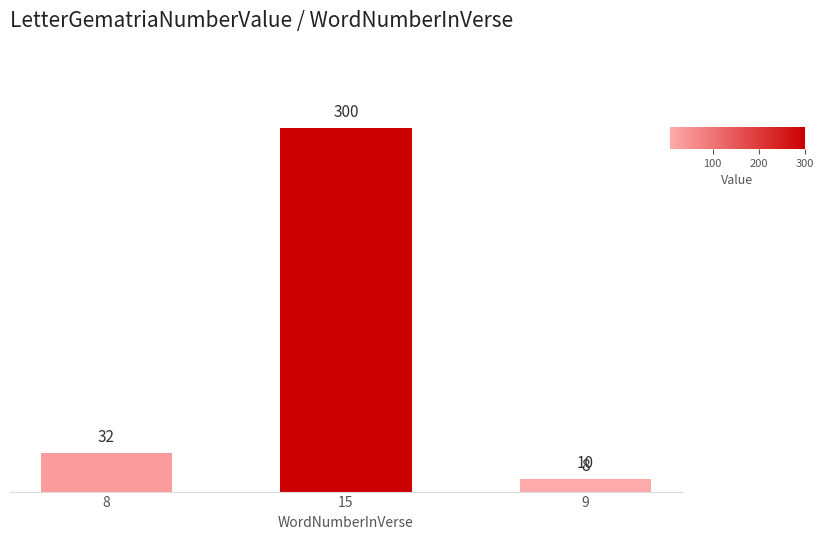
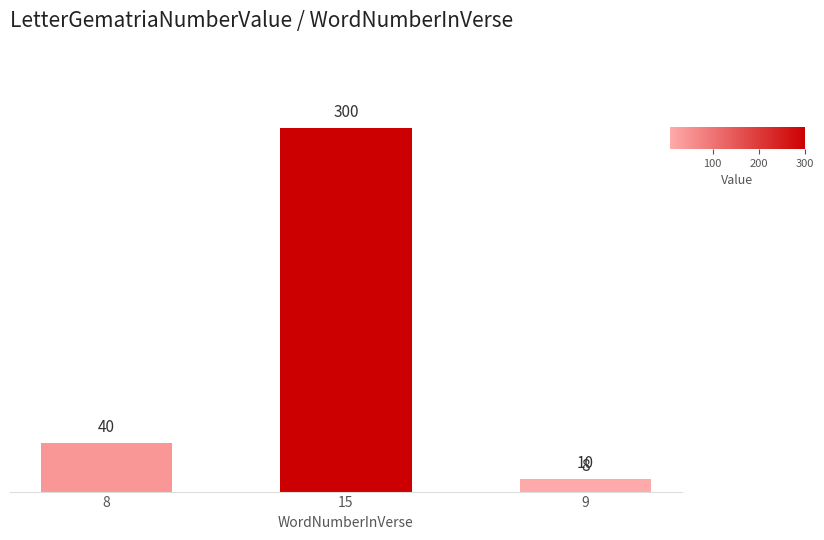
8: 32 -> 40
